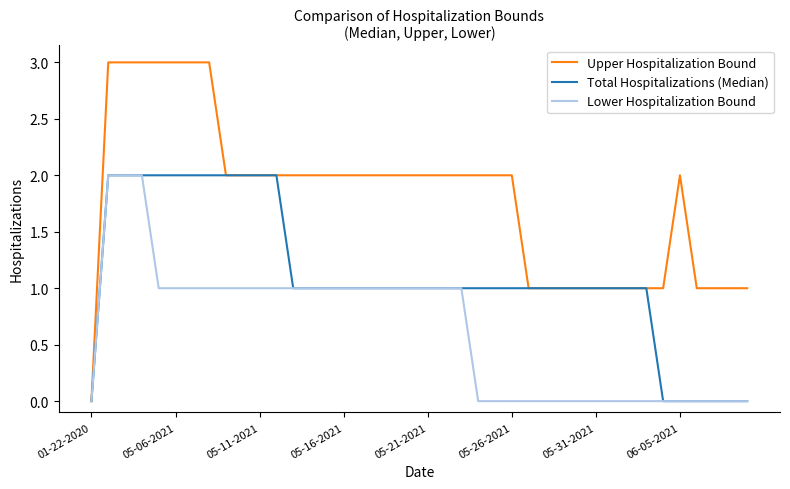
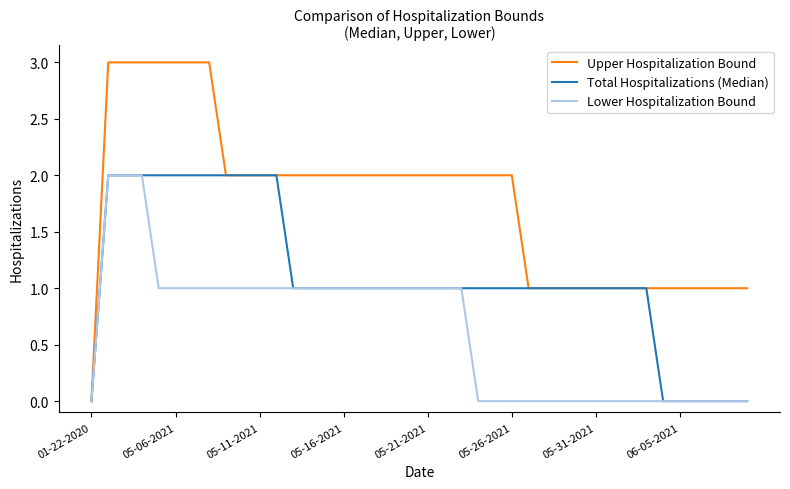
Upper Hospitalization Bound, 06-05-2021: 2 -> 1
